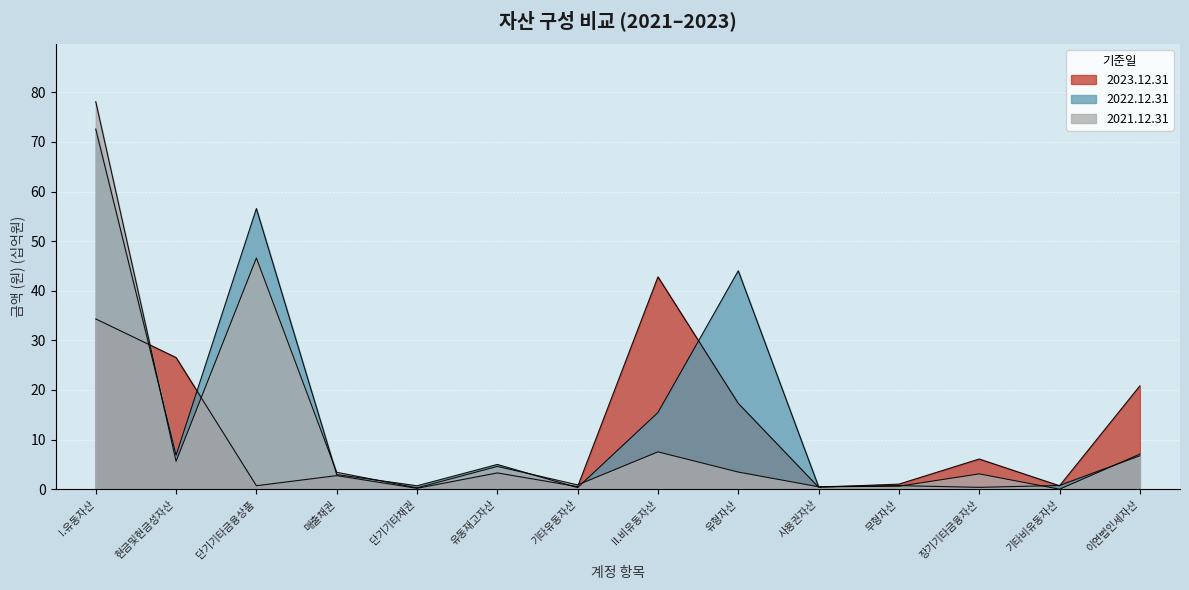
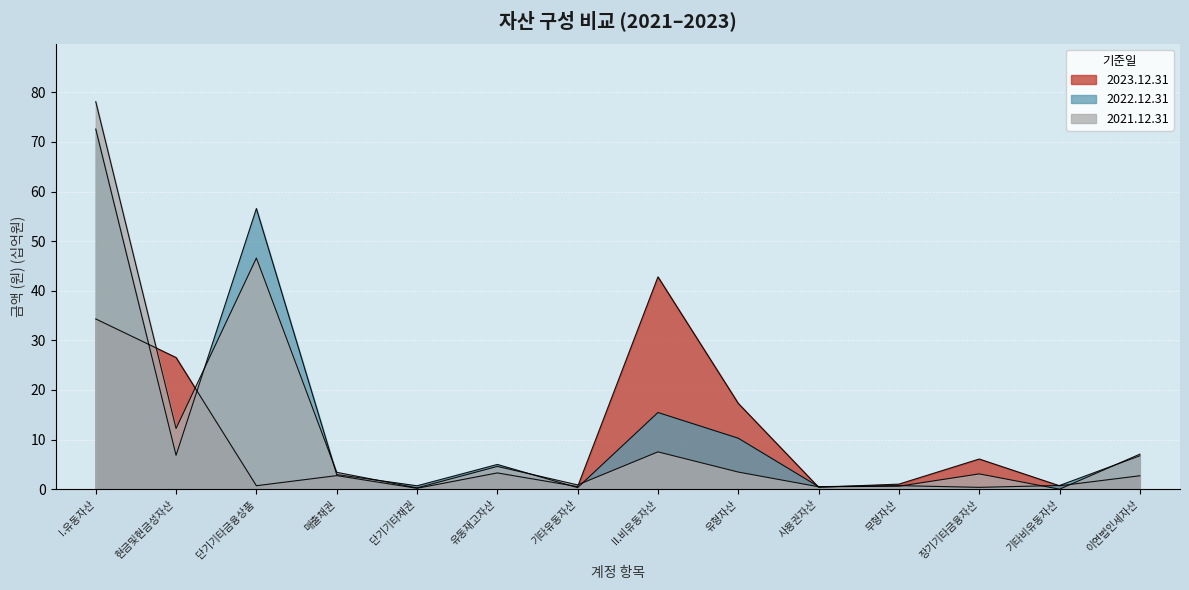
2021.12.31, 현금및현금성자산: 6 -> 12
2022.12.31, 유형자산: 44 -> 10
2023.12.31, 이연법인세자산: 21 -> 3
